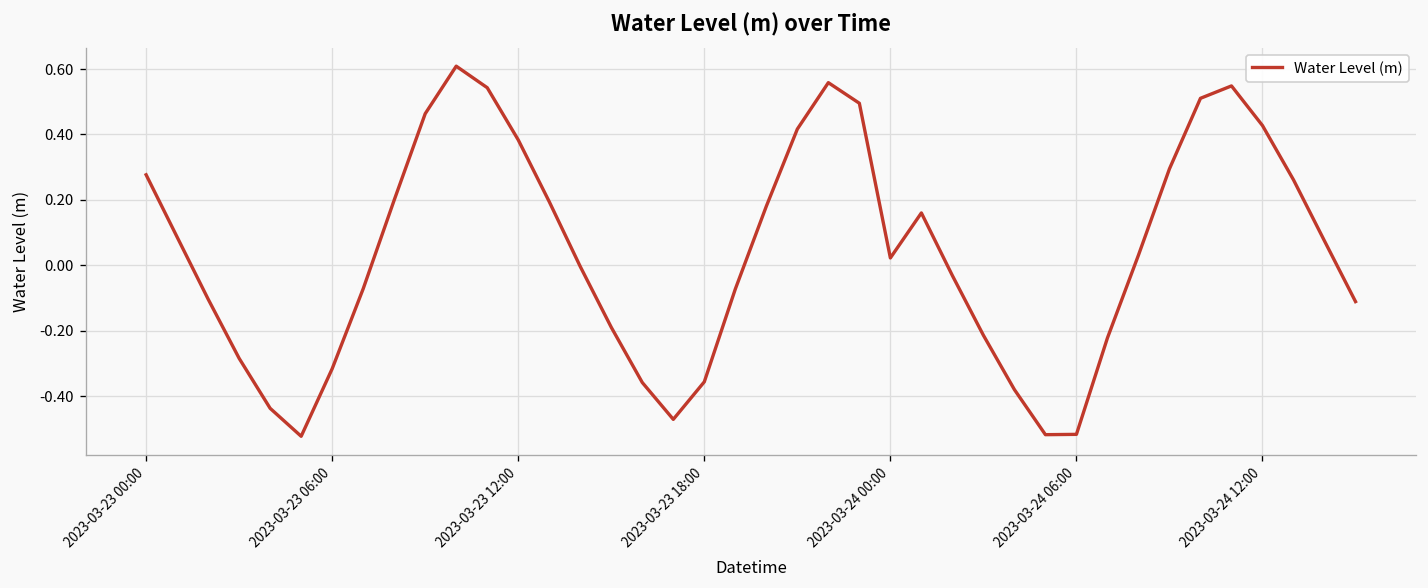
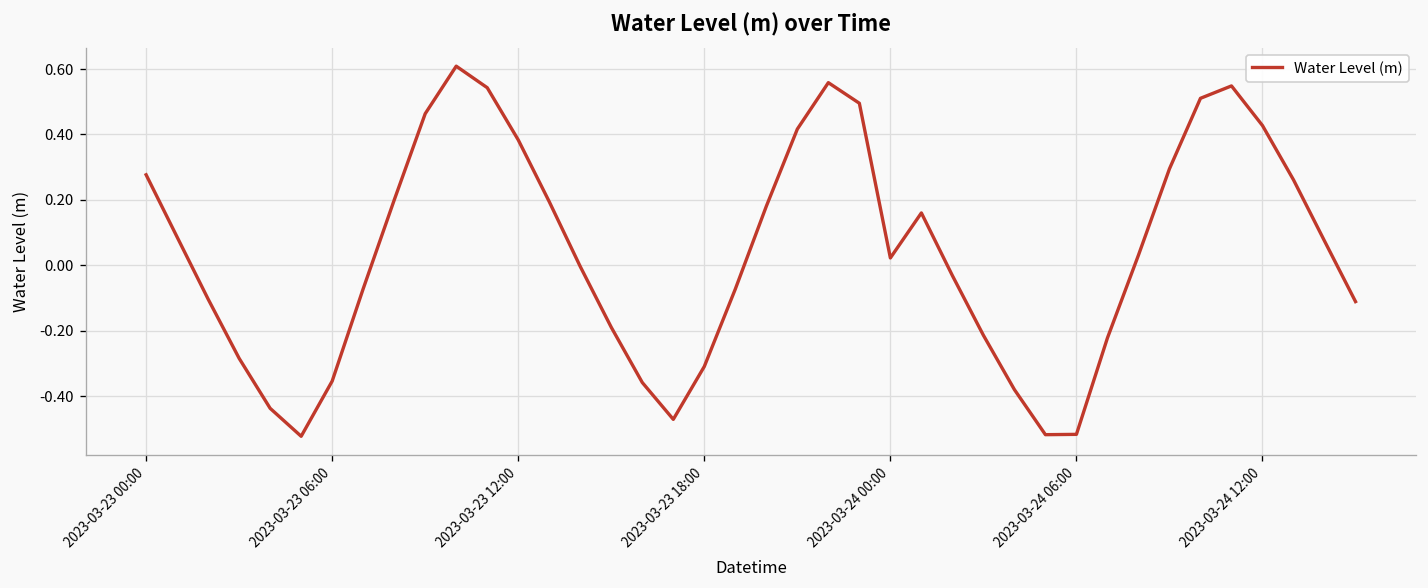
2023-03-23 06:00: -0.32 -> -0.35
2023-03-23 18:00: -0.36 -> -0.31
